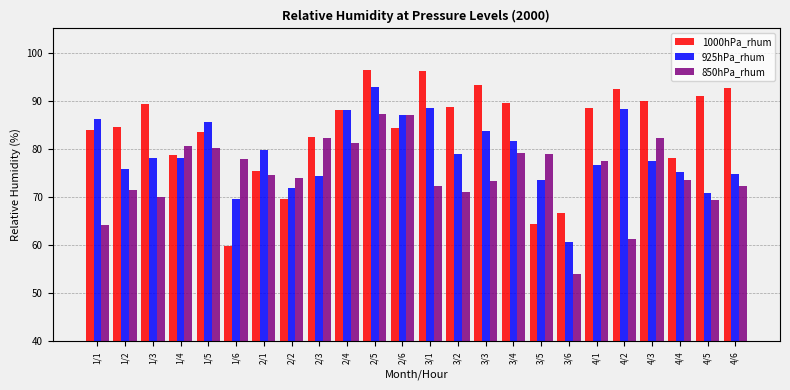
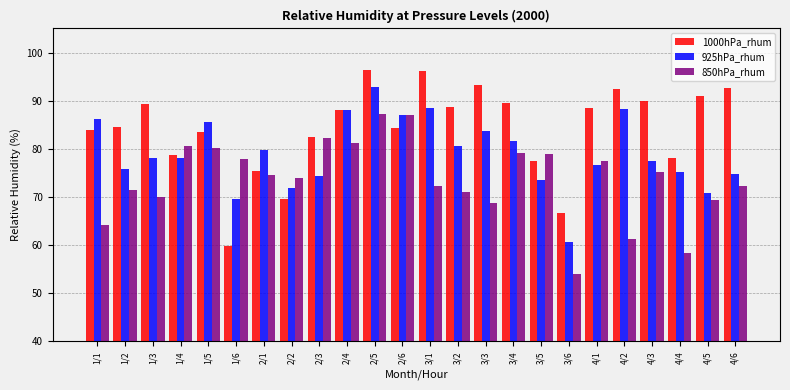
925hPa_rhum, 3/2: 79 -> 81
850hPa_rhum, 3/3: 73 -> 69
1000hPa_rhum, 3/5: 64 -> 77
850hPa_rhum, 4/3: 82 -> 75
850hPa_rhum, 4/4: 74 -> 58
